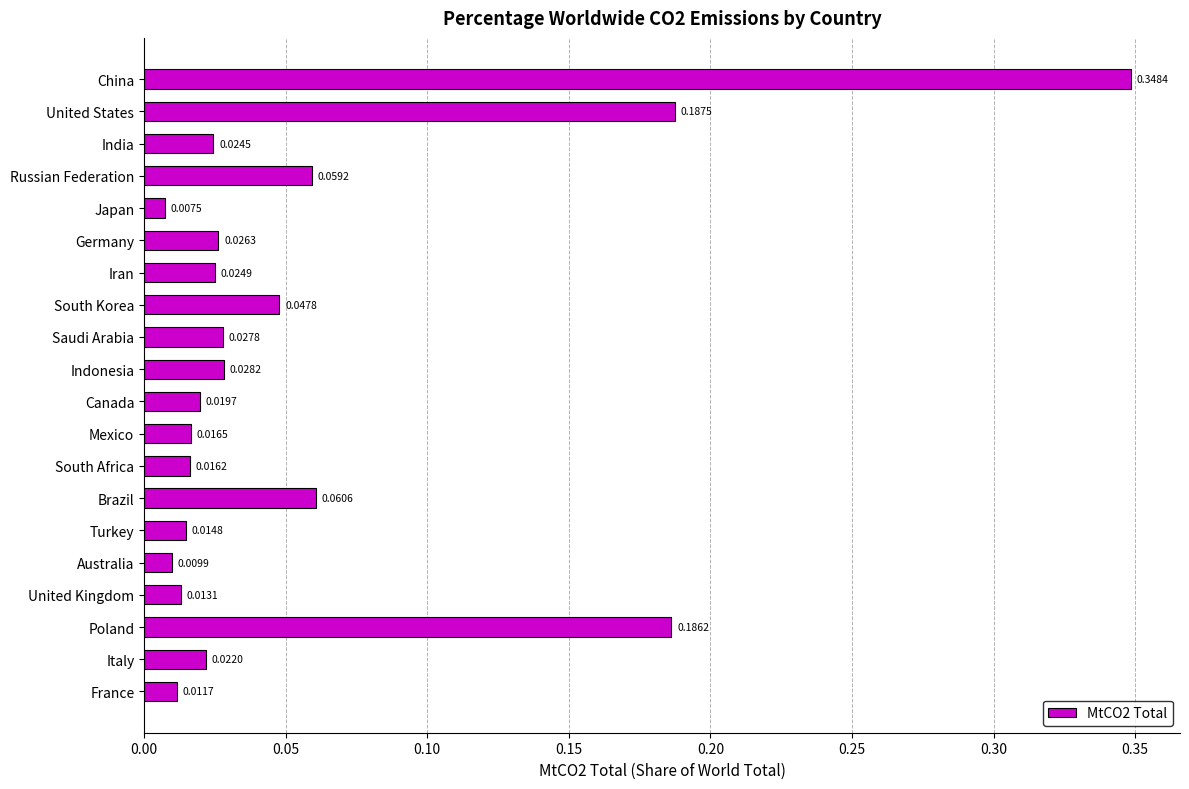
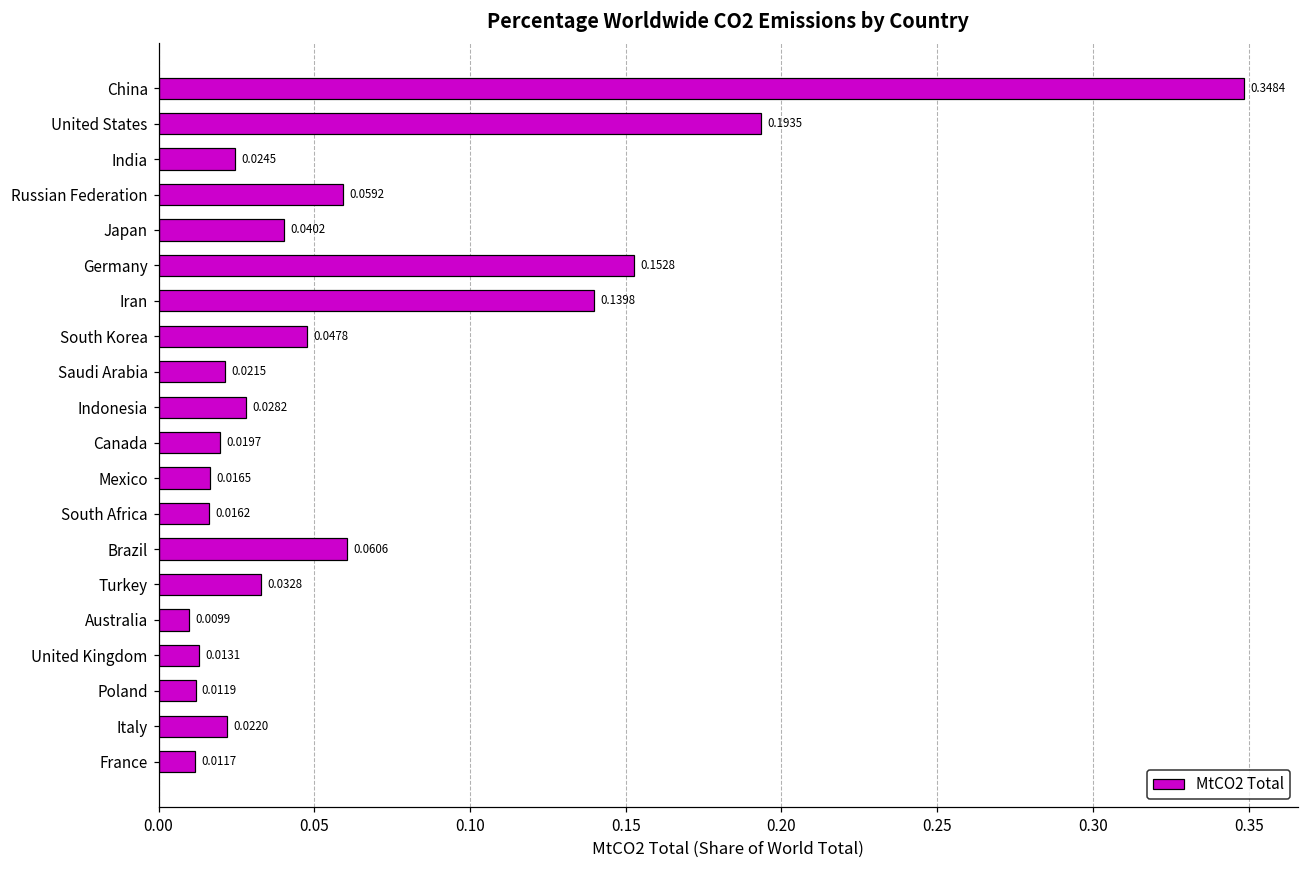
United States: 0.1875 -> 0.1935
Japan: 0.0075 -> 0.0402
Germany: 0.0263 -> 0.1528
Iran: 0.0249 -> 0.1398
Saudi Arabia: 0.0278 -> 0.0215
Turkey: 0.0148 -> 0.0328
Poland: 0.1862 -> 0.0119
